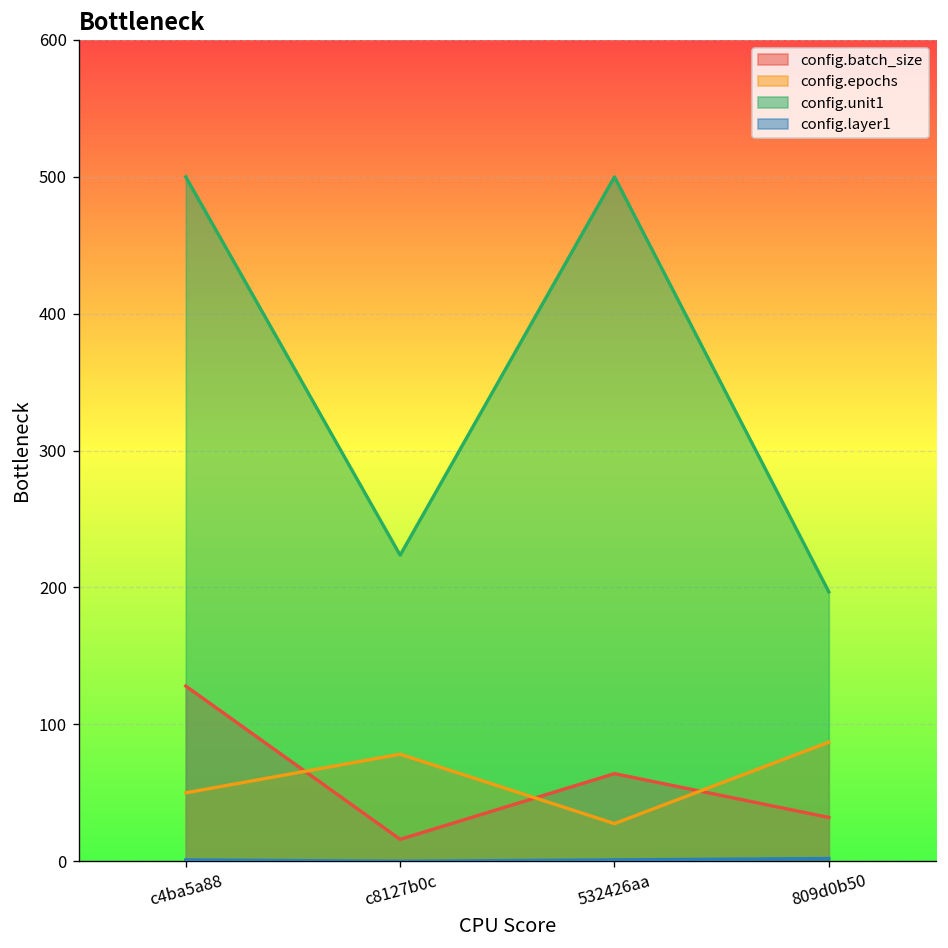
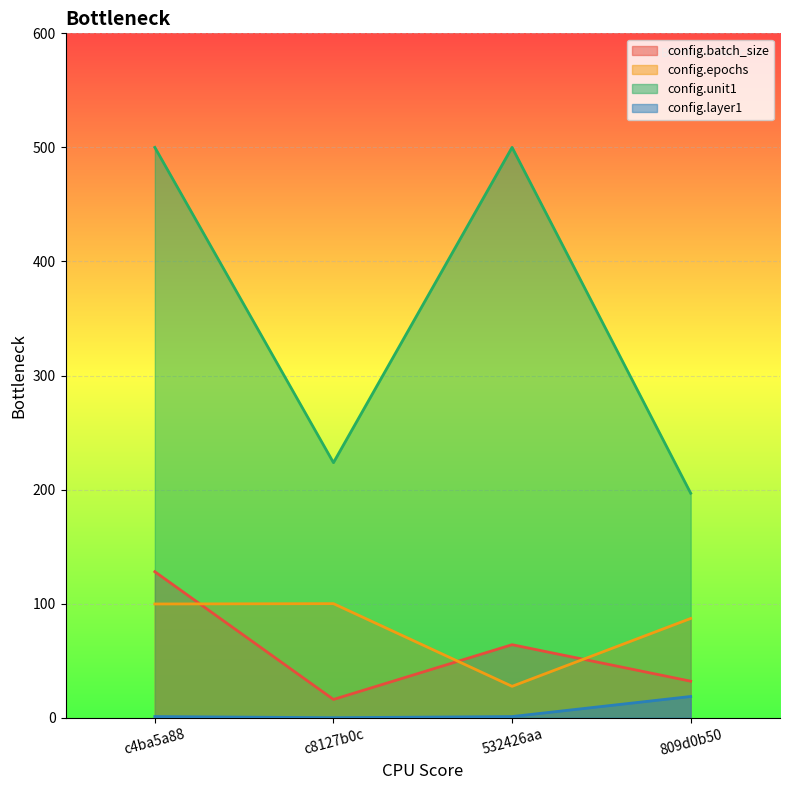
config.epochs, c4ba5a88: 50 -> 100
config.epochs, c8127b0c: 78 -> 100
config.layer1, 809d0b50: 2 -> 19
